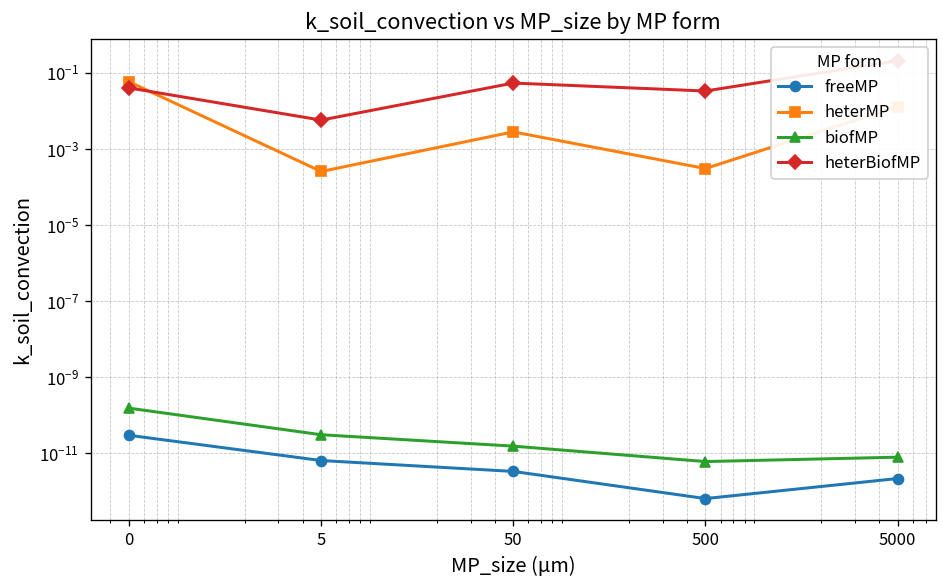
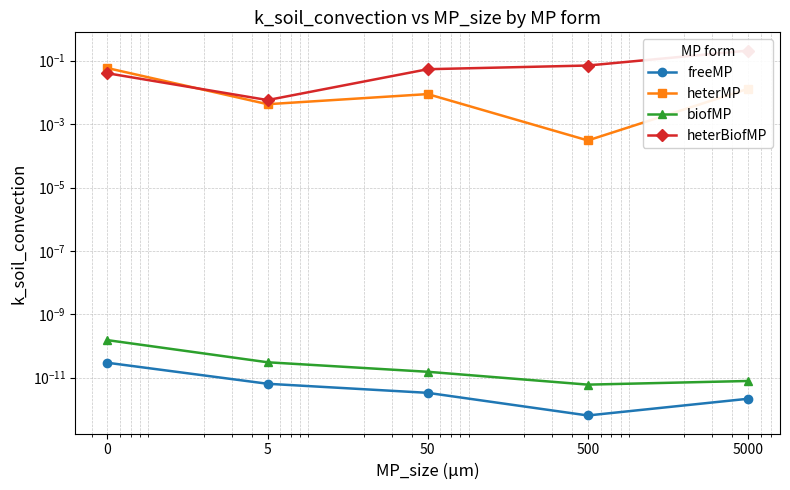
heterMP, 5: 0.0003 -> 0.004
heterMP, 50: 0.003 -> 0.009
heterBiofMP, 500: 0.03 -> 0.07
